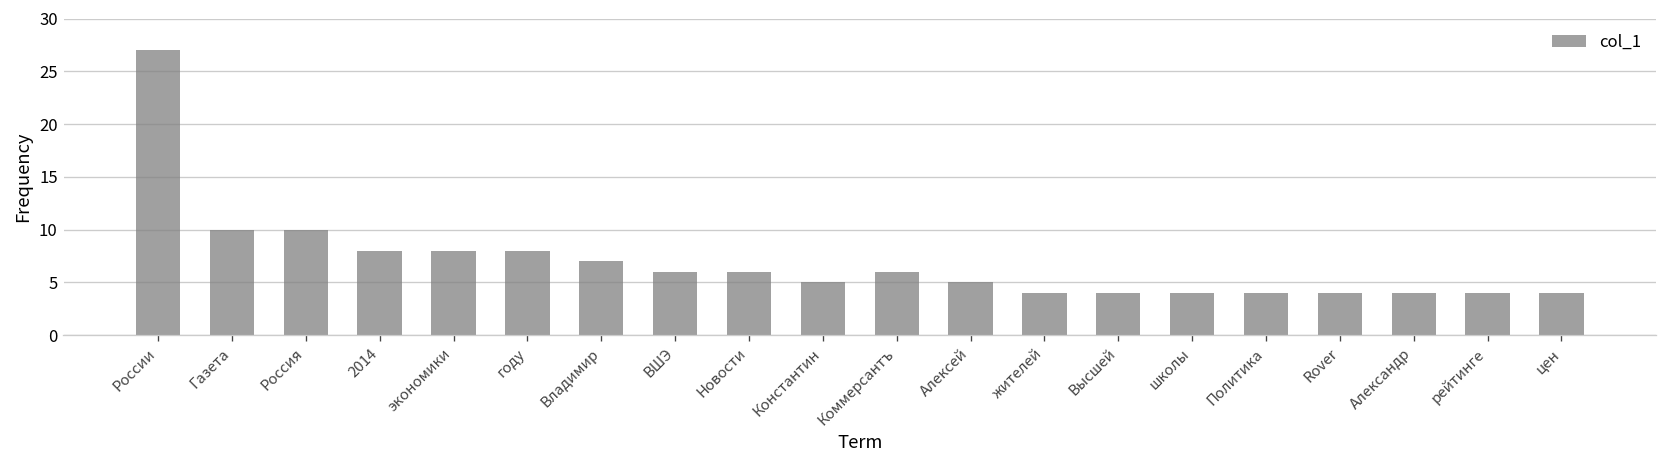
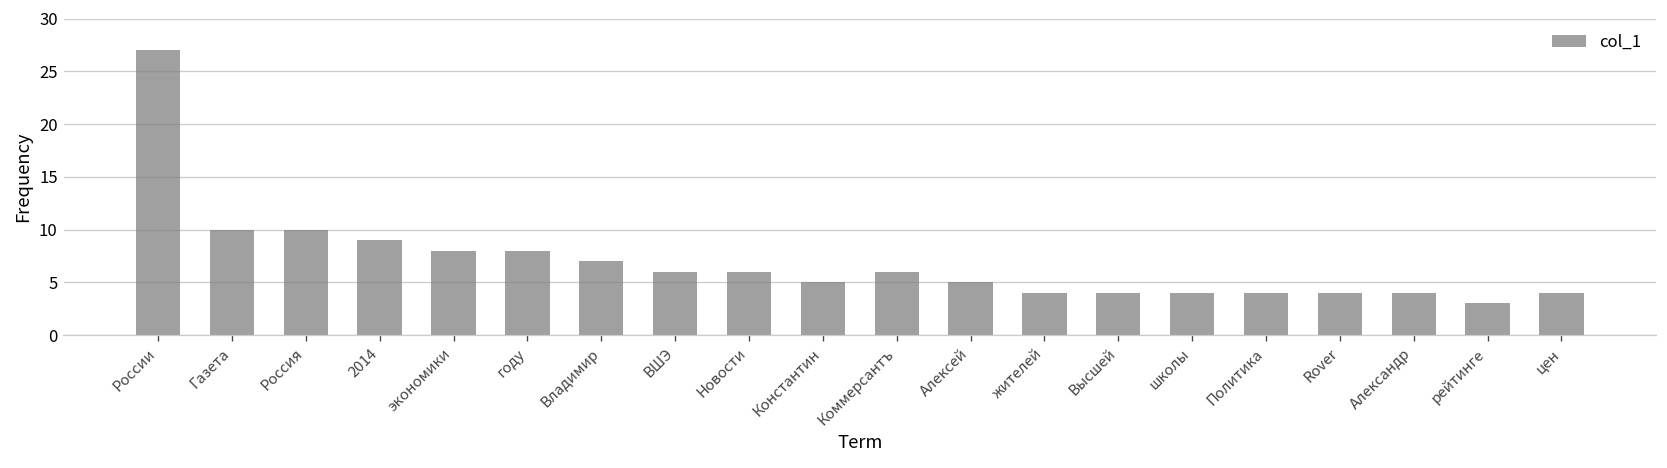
2014: 8 -> 9
рейтинге: 4 -> 3
